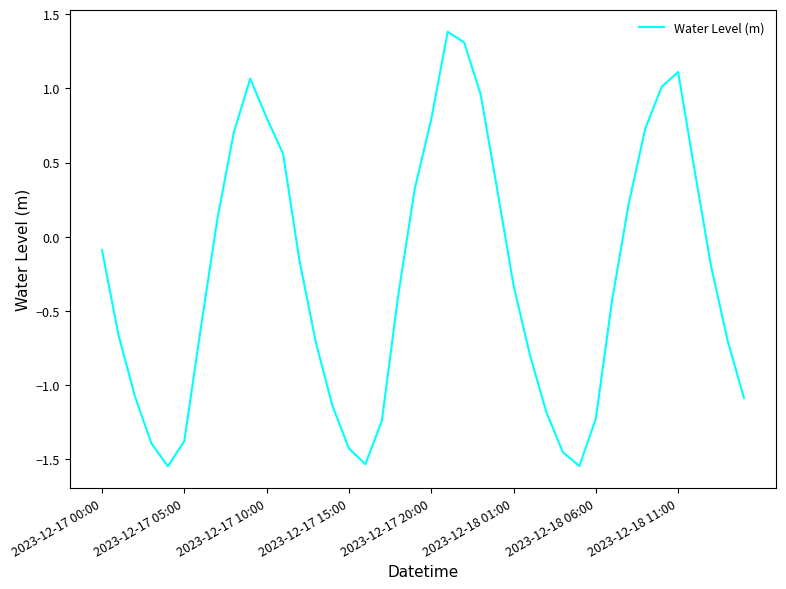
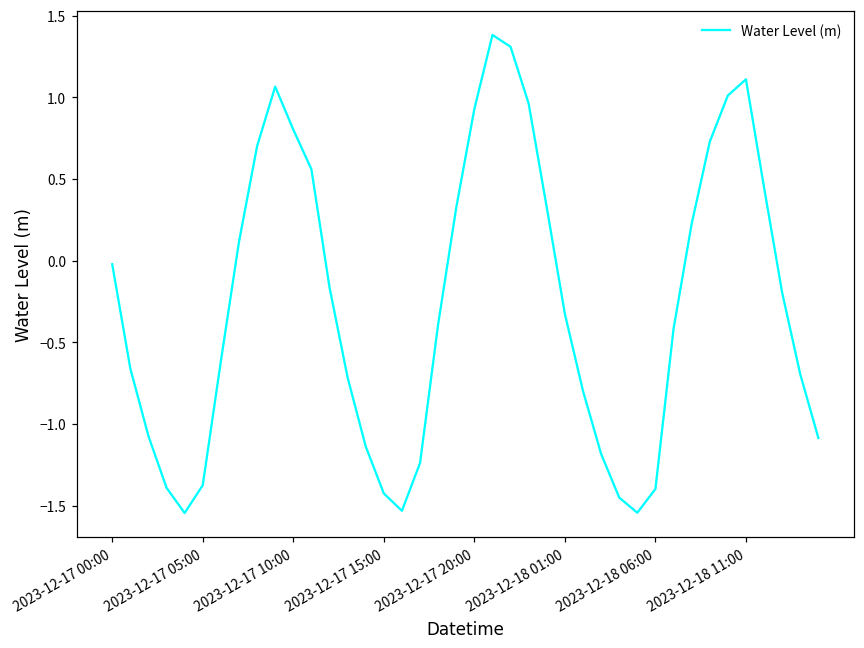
2023-12-17 00:00: -0.09 -> -0.02
2023-12-17 20:00: 0.79 -> 0.93
2023-12-18 06:00: -1.22 -> -1.40
